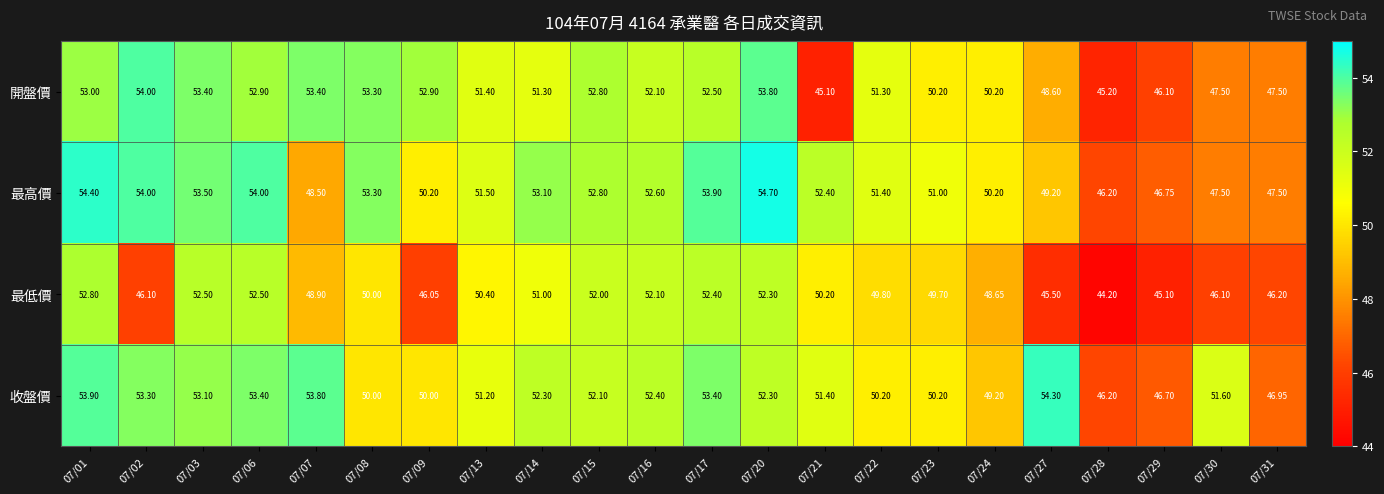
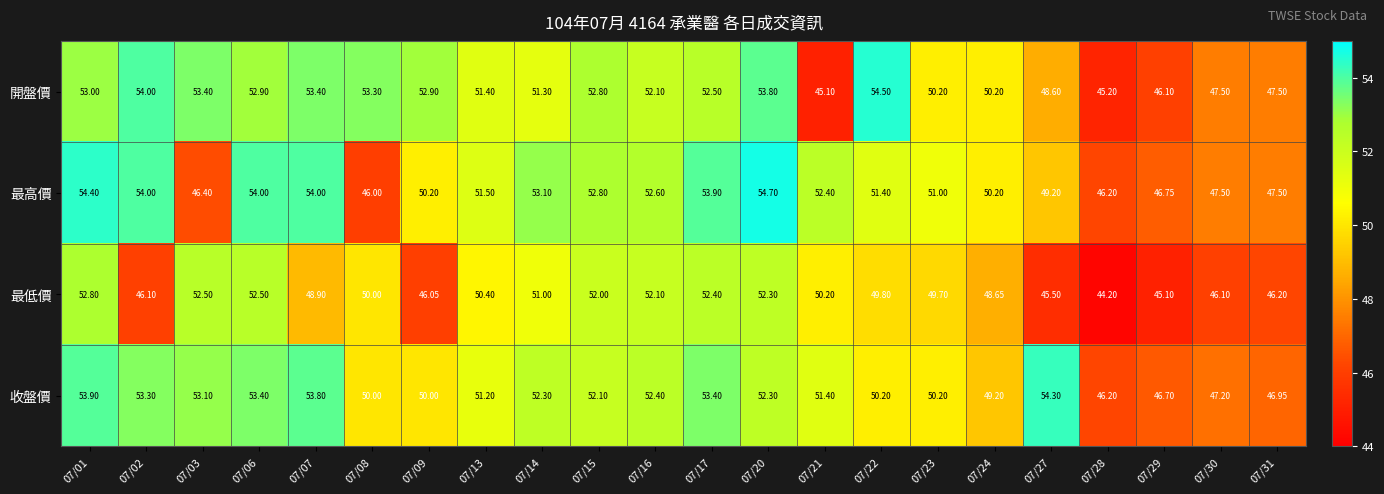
開盤價, 07/22: 51.30 -> 54.50
最高價, 07/03: 53.50 -> 46.40
最高價, 07/07: 48.50 -> 54.00
最高價, 07/08: 53.30 -> 46.00
收盤價, 07/30: 51.60 -> 47.20
